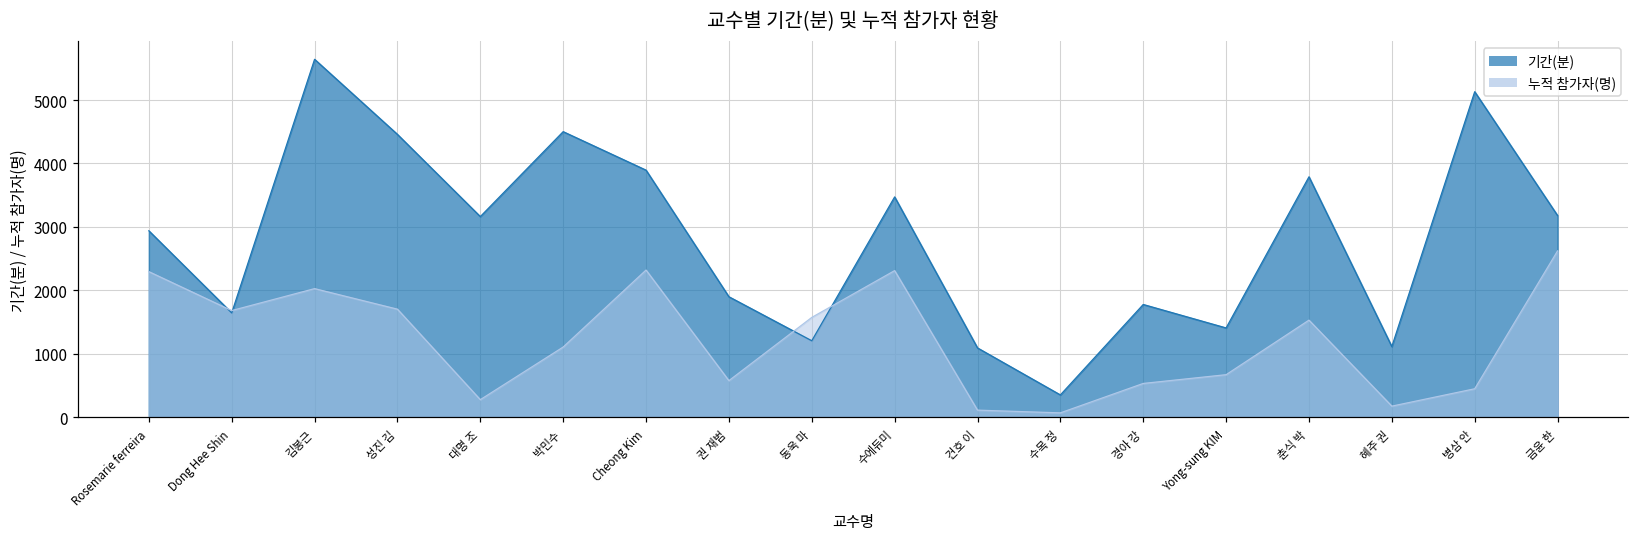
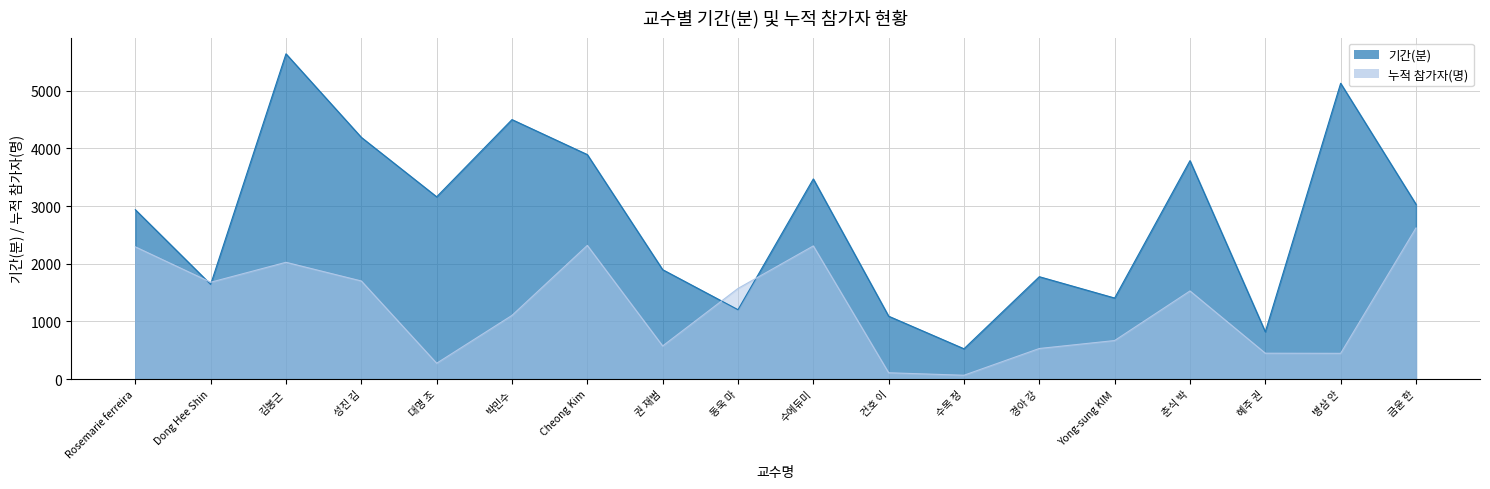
기간(분), 성진 김: 4500 -> 4200
기간(분), 수목 정: 400 -> 500
기간(분), 혜주 권: 1100 -> 800
누적 참가자(명), 혜주 권: 200 -> 400
기간(분), 금윤 한: 3200 -> 3000
